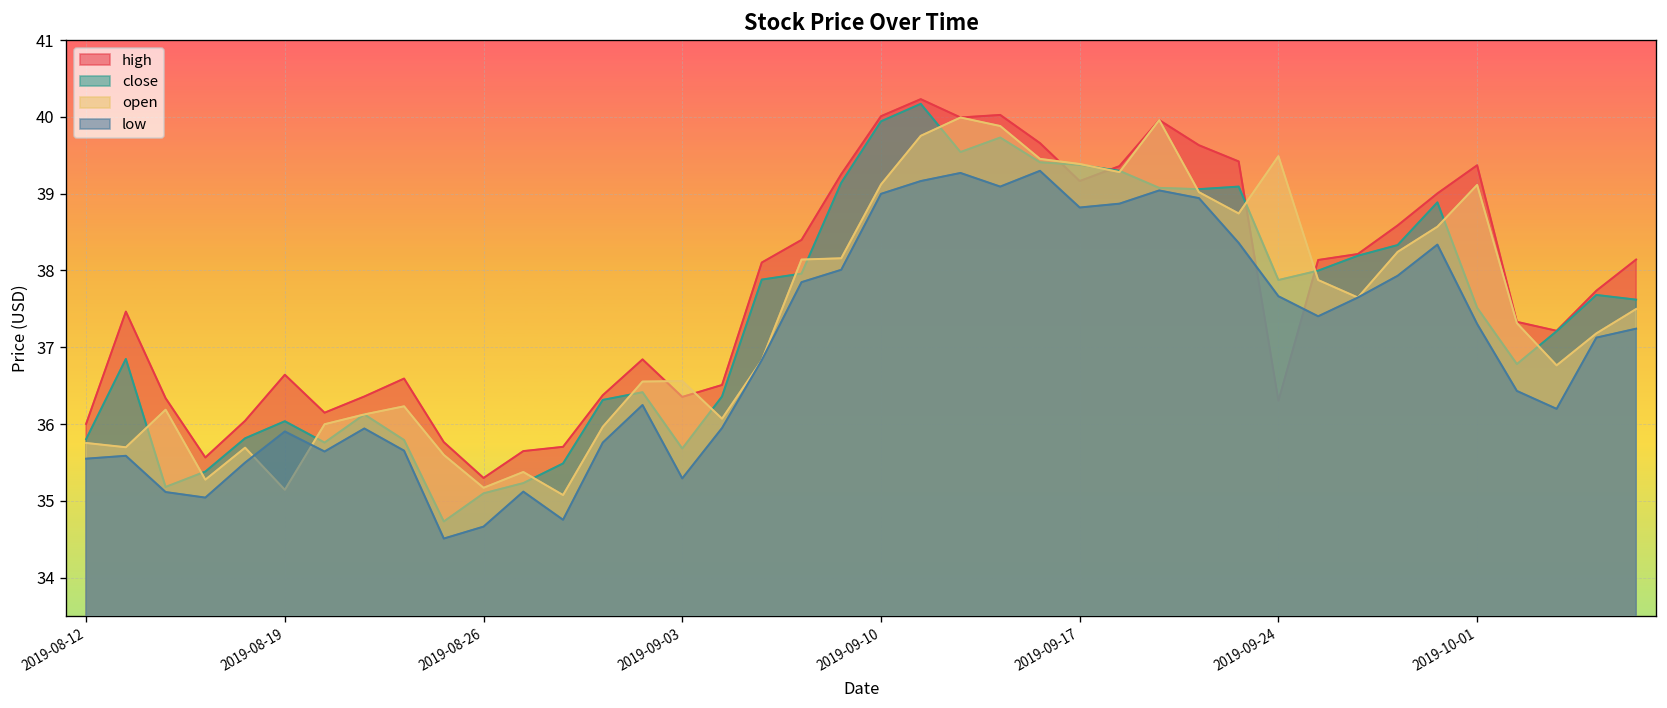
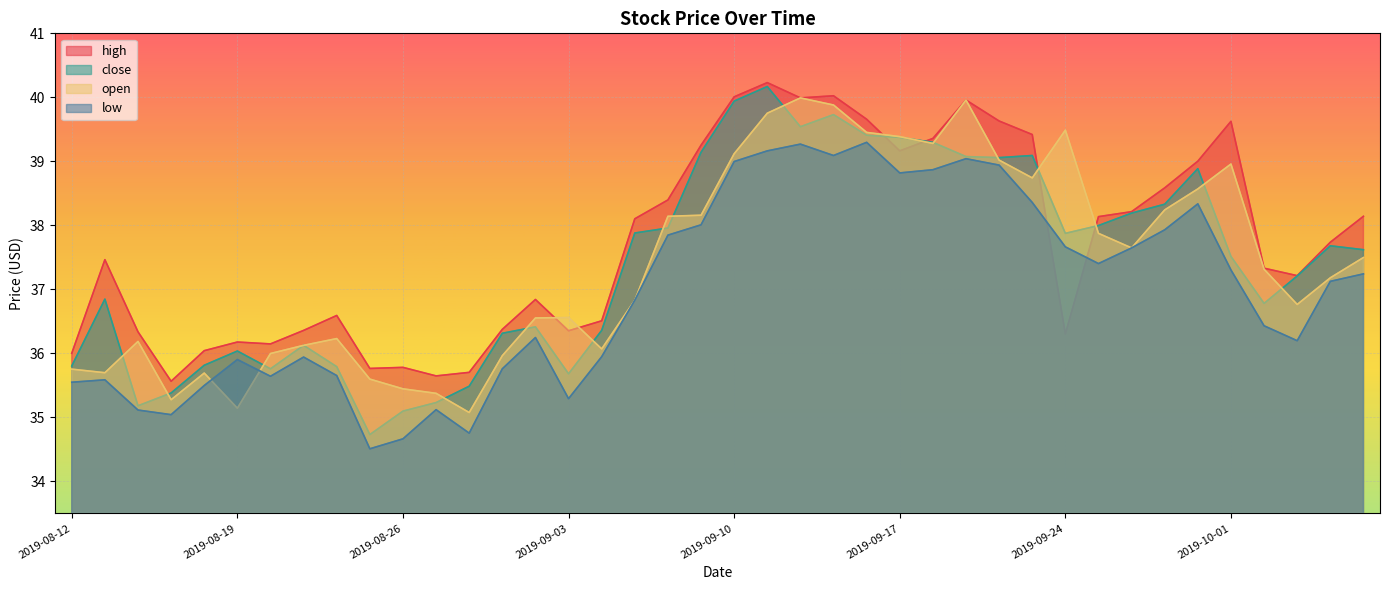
high, 2019-08-19: 36.6 -> 36.2
high, 2019-08-26: 35.3 -> 35.8
open, 2019-08-26: 35.2 -> 35.4
high, 2019-10-01: 39.4 -> 39.6
open, 2019-10-01: 39.1 -> 39.0
